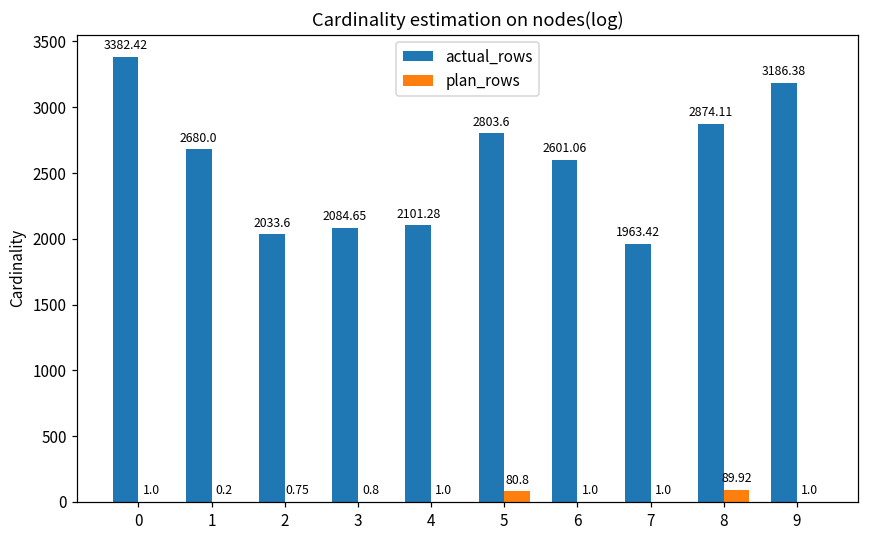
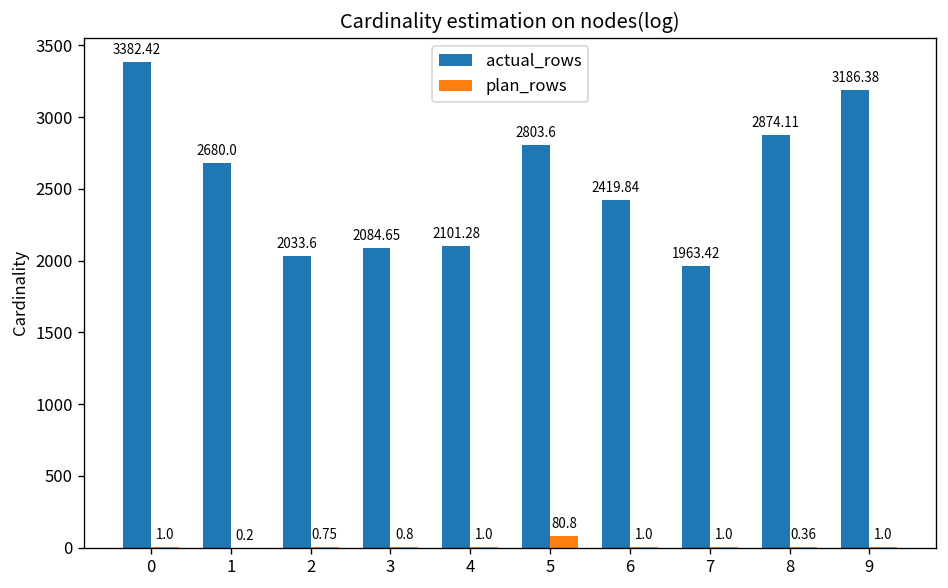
actual_rows, 6: 2601.06 -> 2419.84
plan_rows, 8: 89.92 -> 0.36
